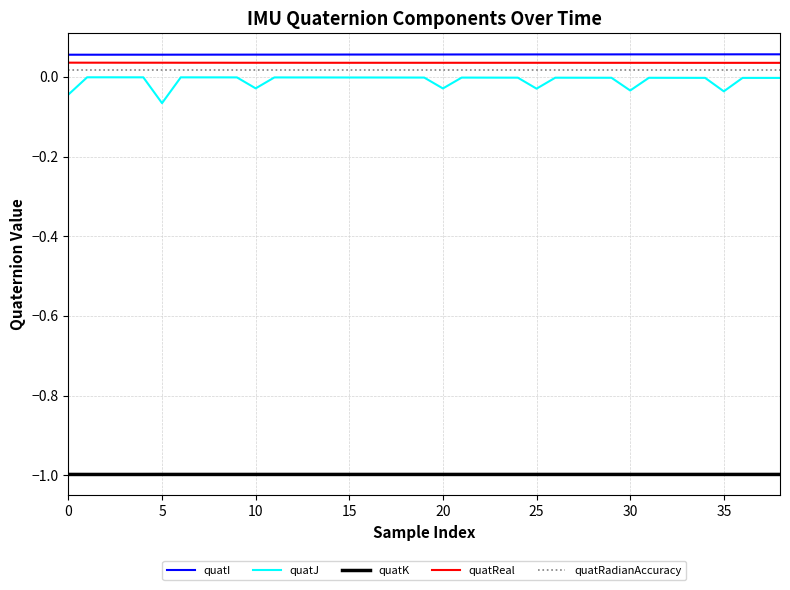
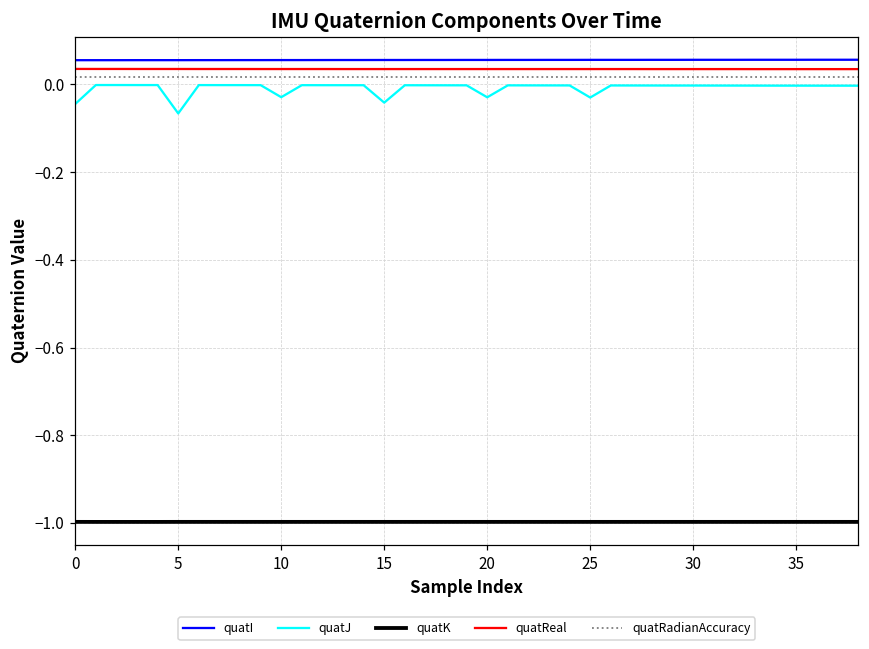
quatJ, 15: 0.00 -> -0.04
quatJ, 30: -0.03 -> 0.00
quatJ, 35: -0.04 -> 0.00
